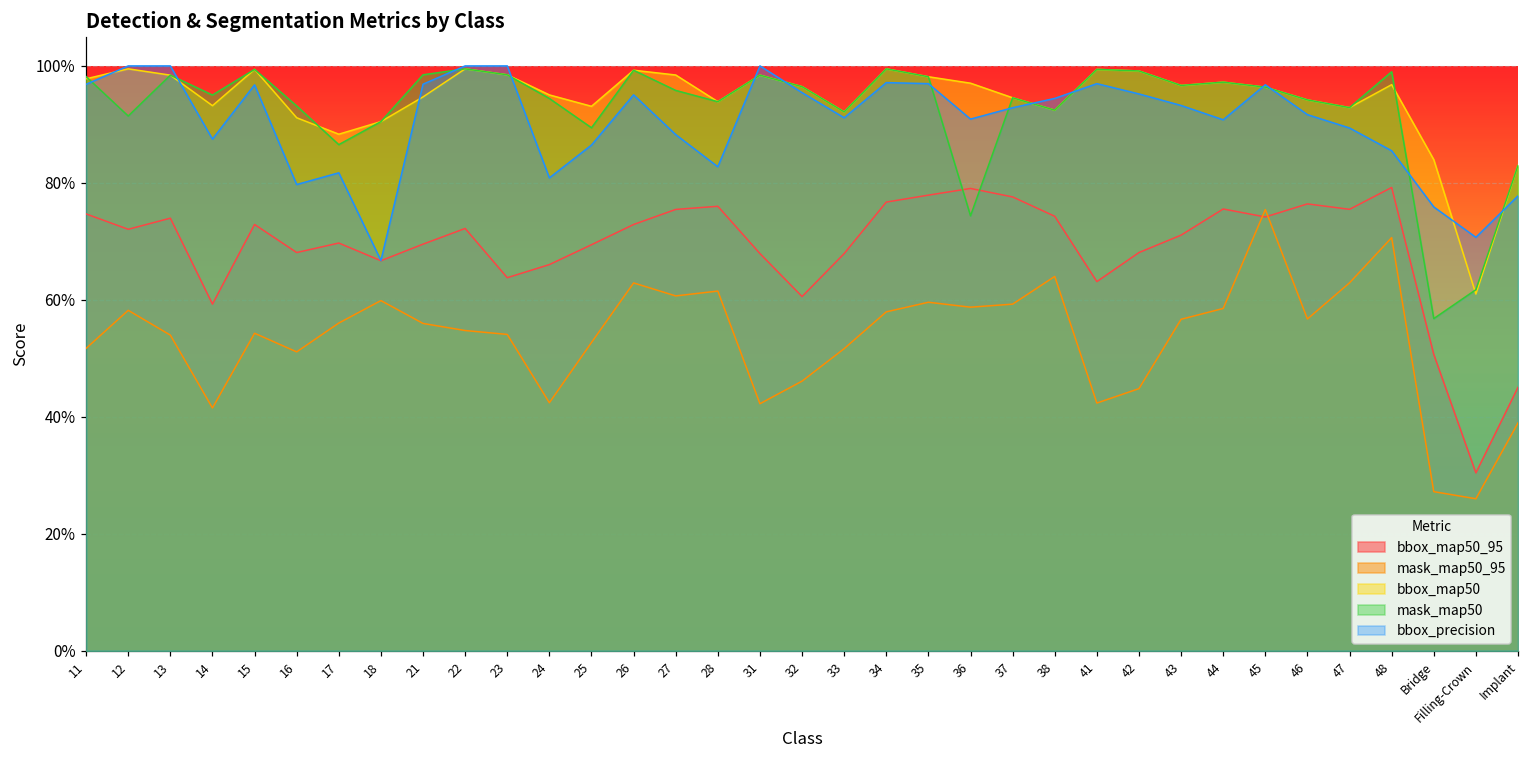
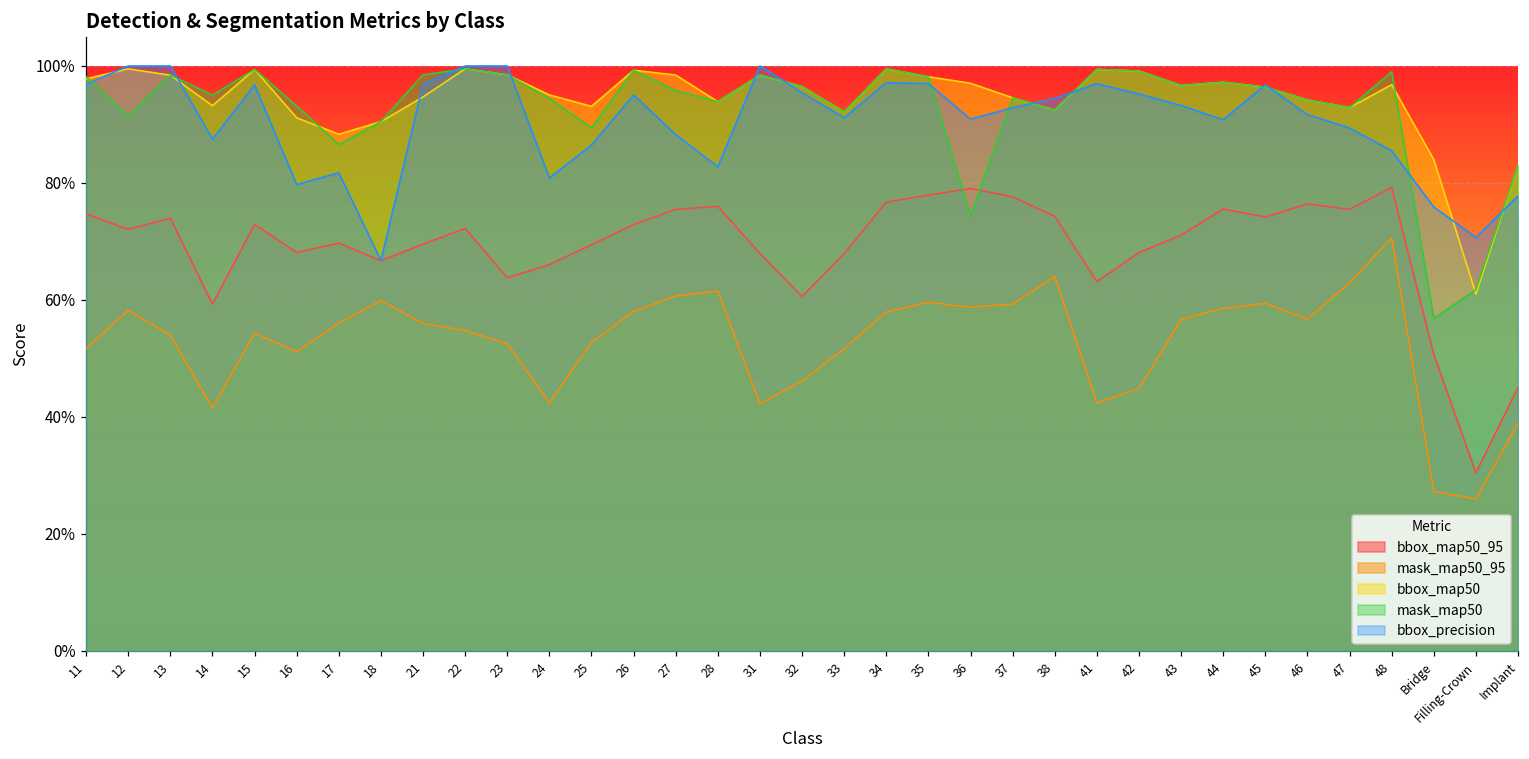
mask_map50_95, 23: 54% -> 52%
mask_map50_95, 26: 63% -> 58%
mask_map50_95, 45: 75% -> 59%
